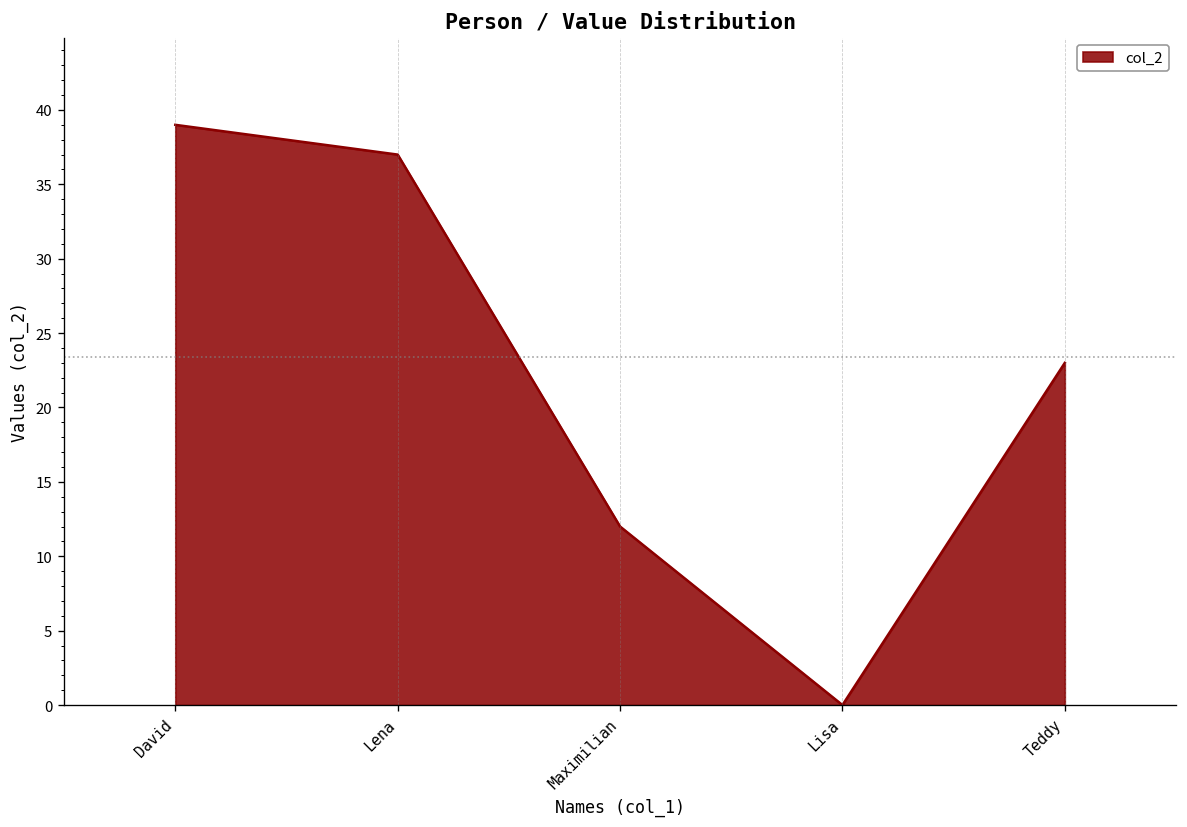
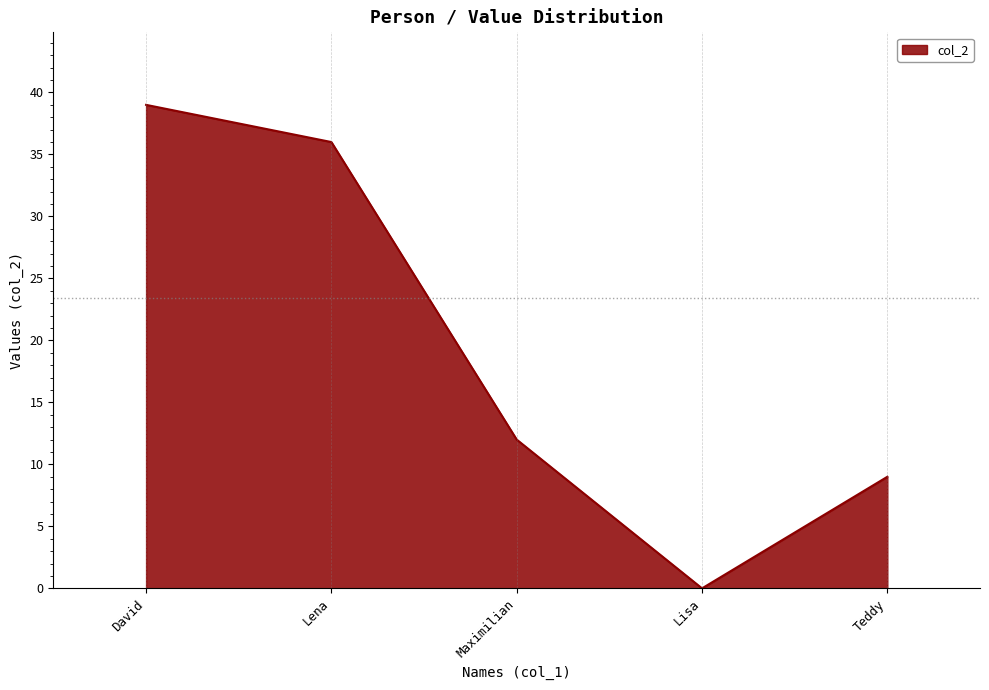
Lena: 37 -> 36
Teddy: 23 -> 9
